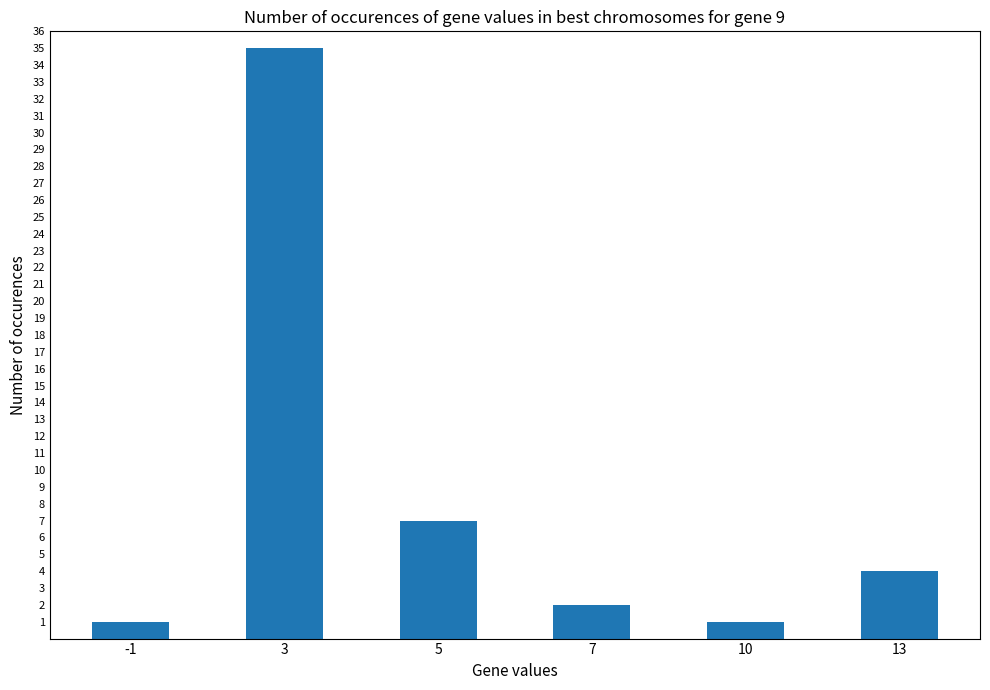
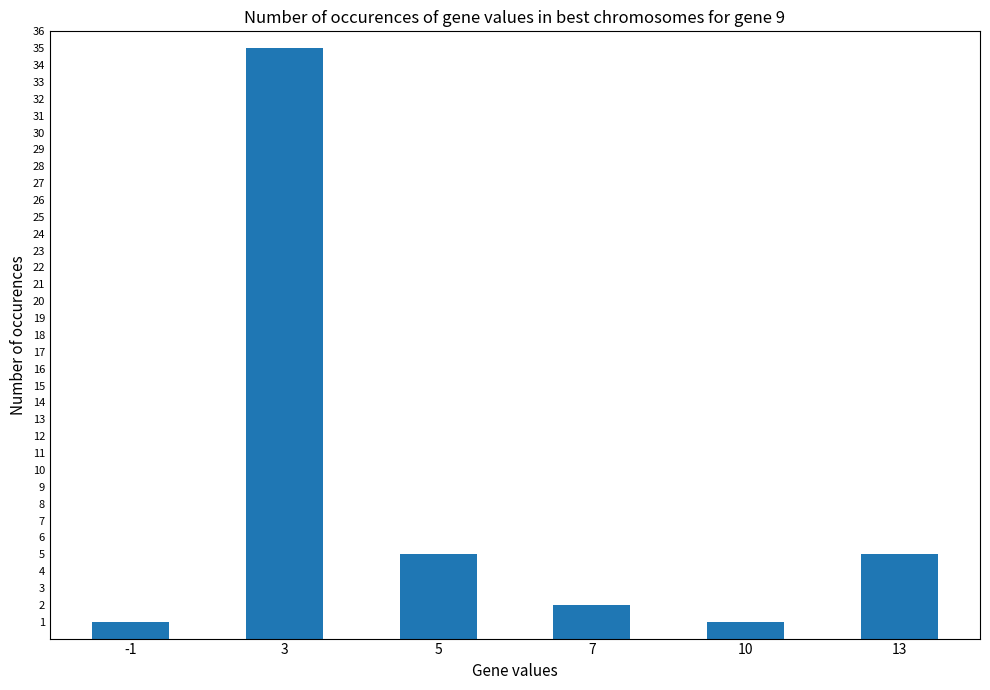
5: 7 -> 5
13: 4 -> 5
